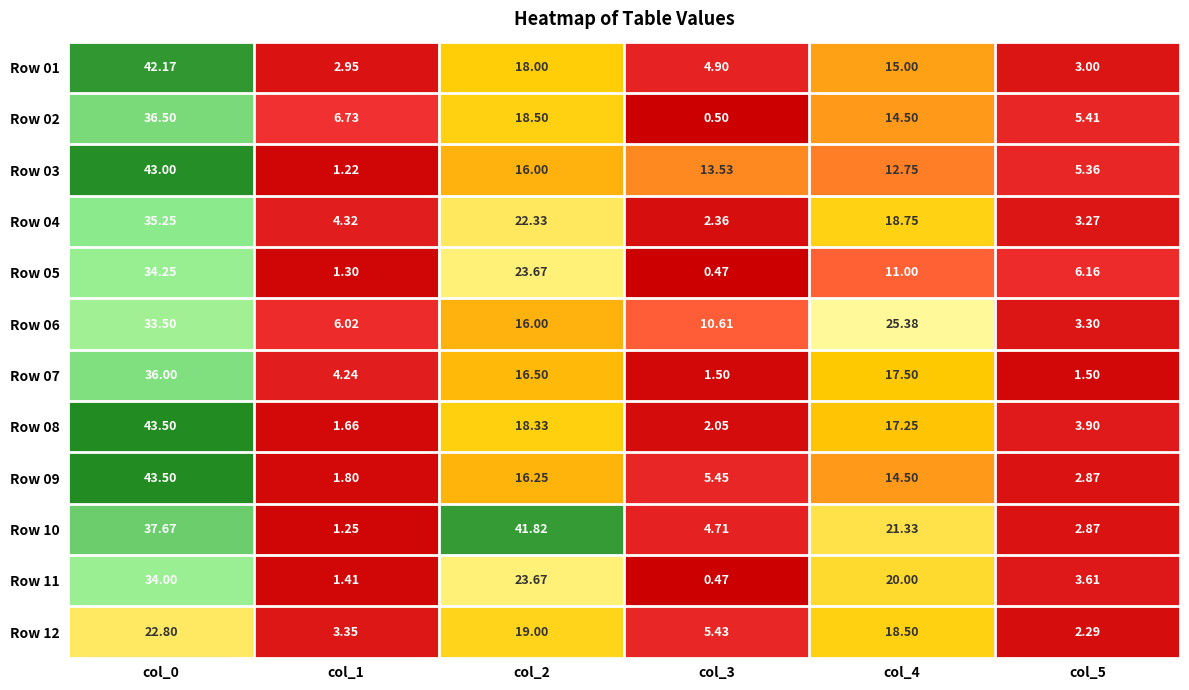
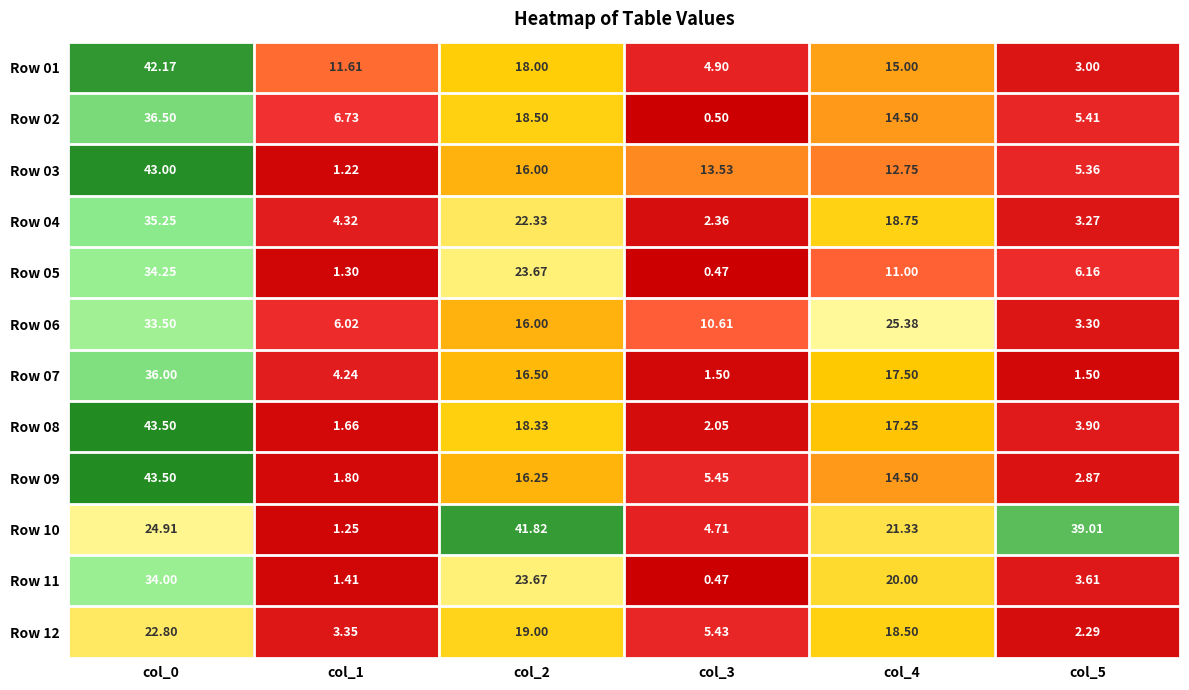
Row 01, col_1: 2.95 -> 11.61
Row 10, col_0: 37.67 -> 24.91
Row 10, col_5: 2.87 -> 39.01
